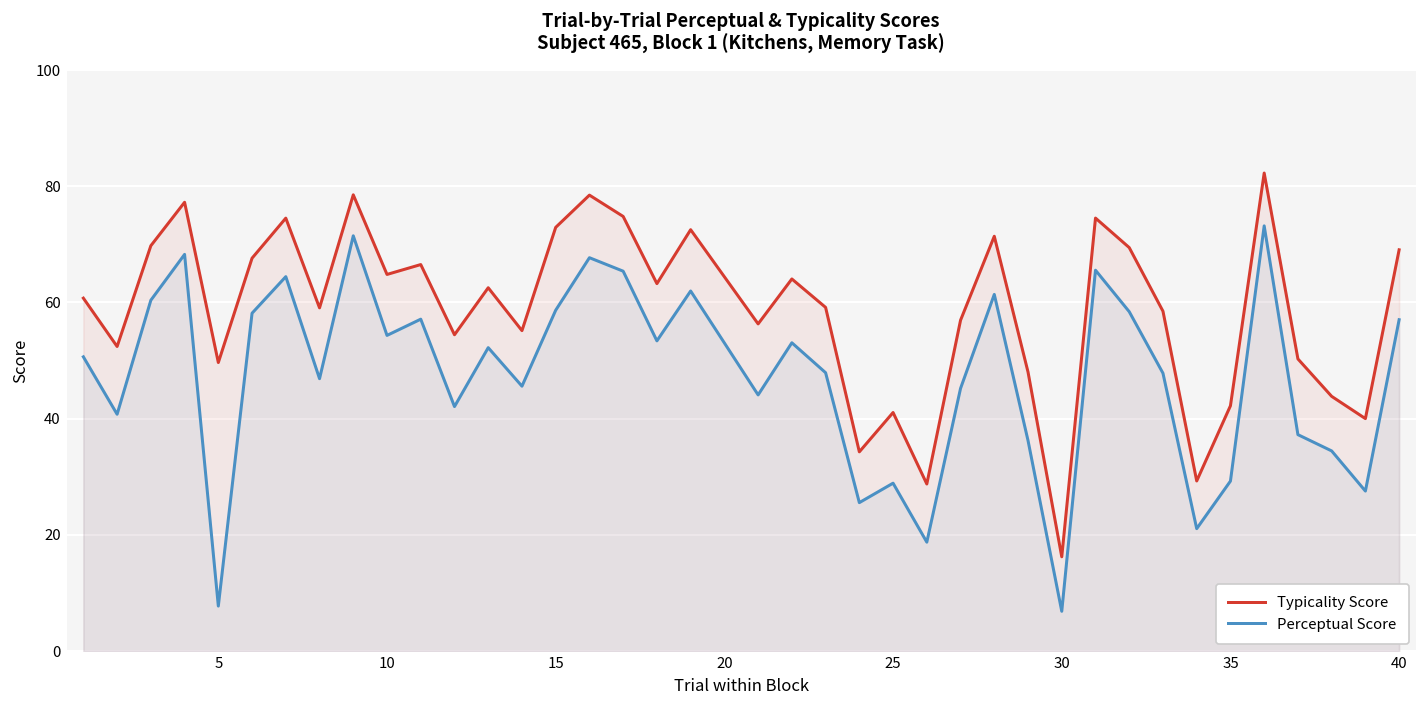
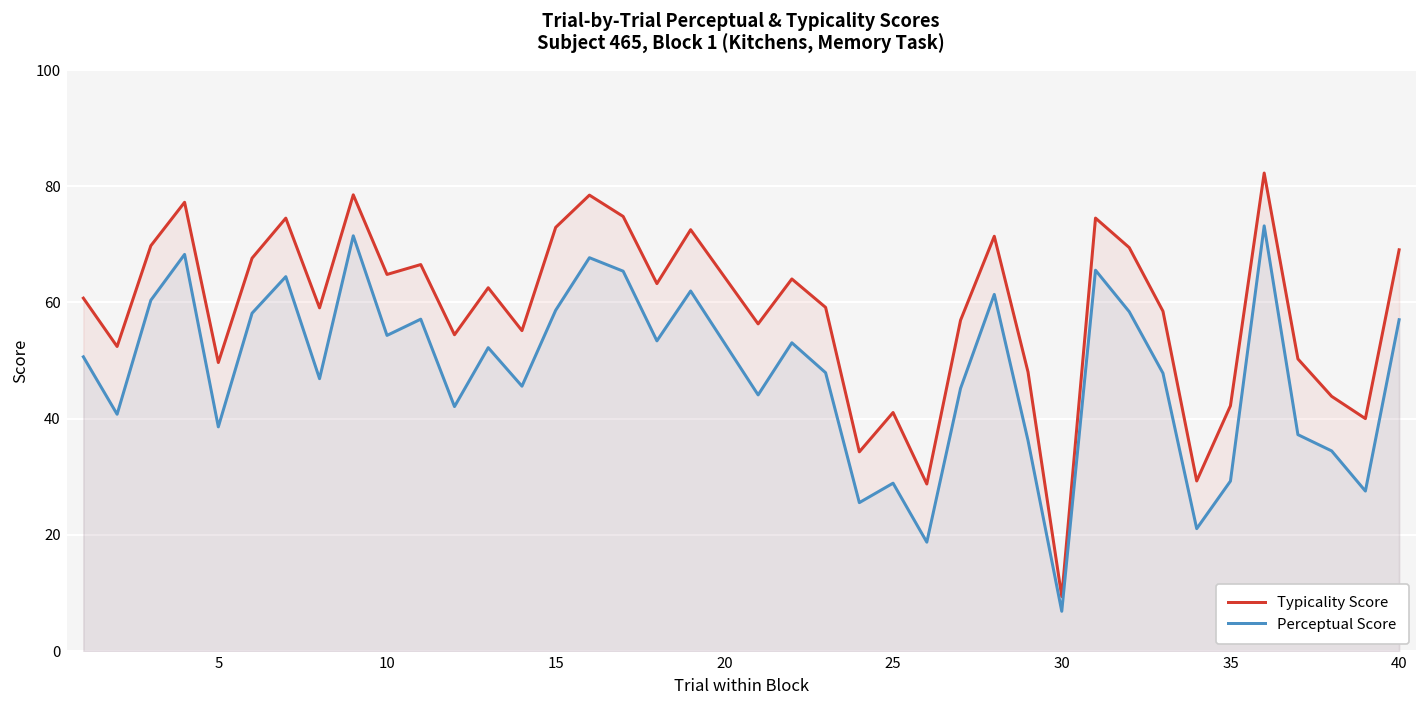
Perceptual Score, 5: 8 -> 39
Typicality Score, 30: 16 -> 9
